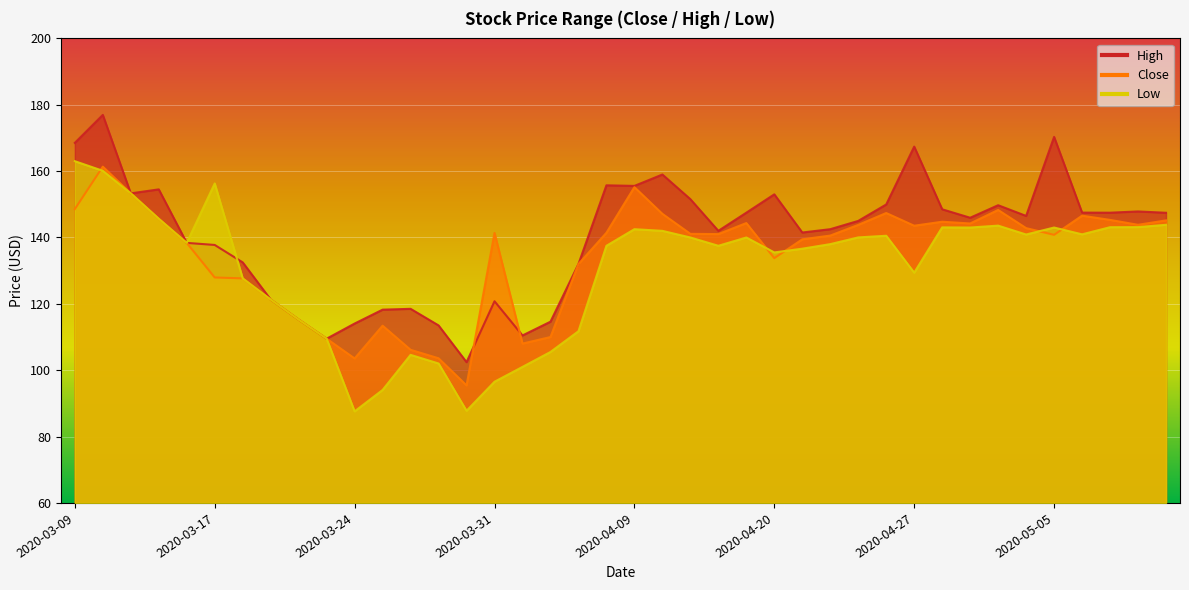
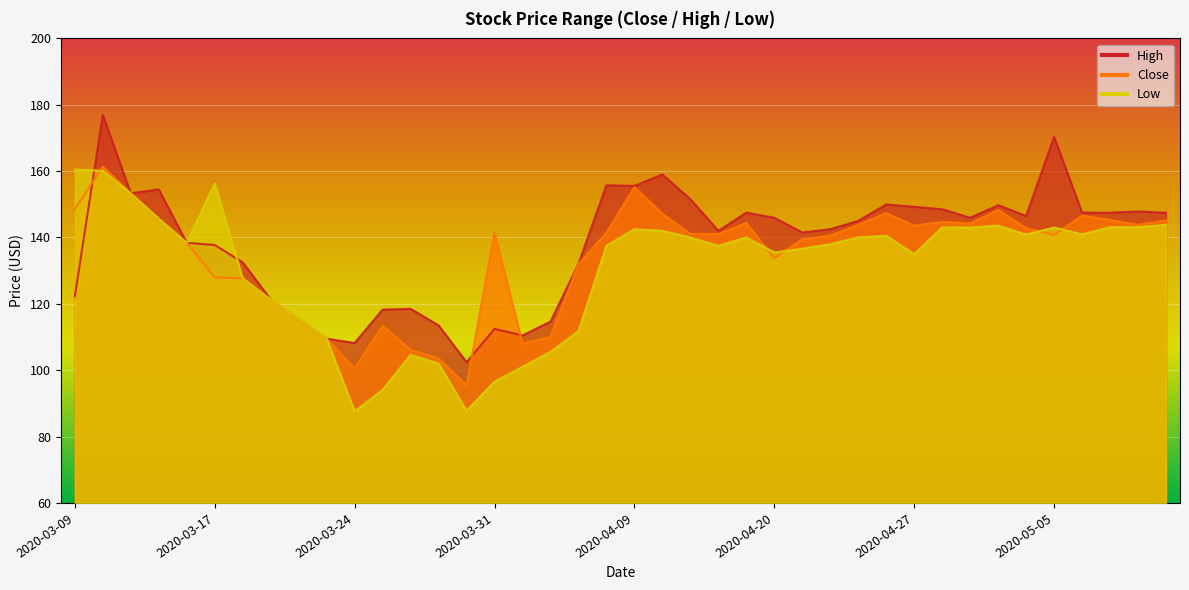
High, 2020-03-09: 169 -> 122
Low, 2020-03-09: 163 -> 161
High, 2020-03-24: 114 -> 108
Close, 2020-03-24: 104 -> 101
High, 2020-03-31: 121 -> 112
High, 2020-04-20: 153 -> 146
High, 2020-04-27: 167 -> 149
Low, 2020-04-27: 129 -> 135
